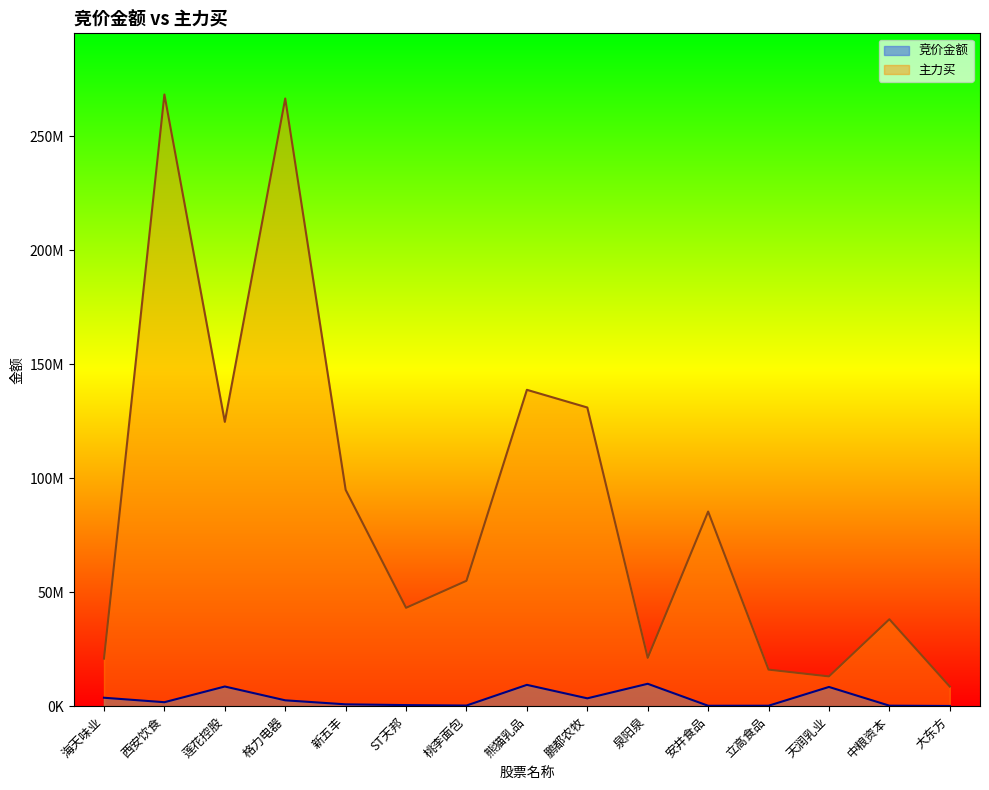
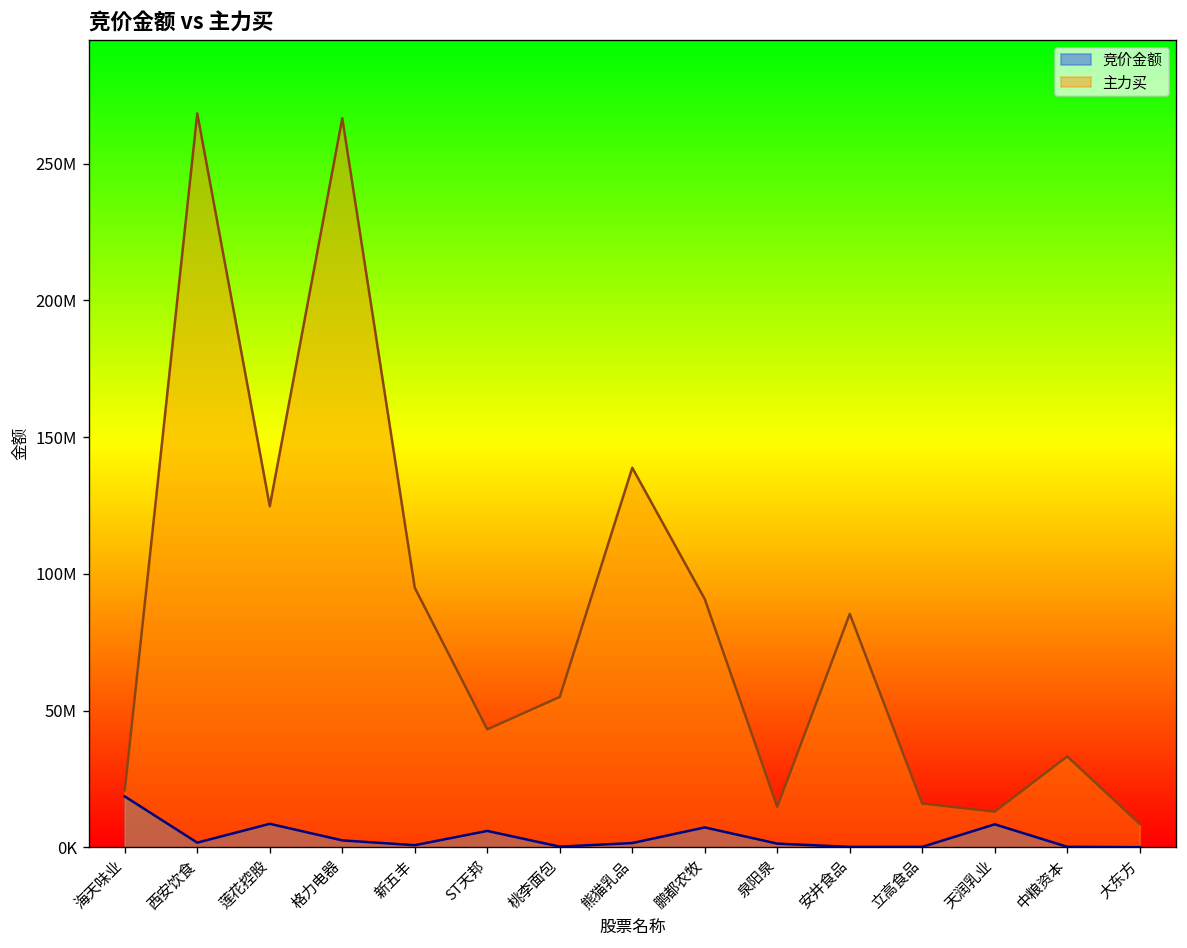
竞价金额, 海天味业: 4000000 -> 19000000
竞价金额, ST天邦: 0 -> 6000000
竞价金额, 熊猫乳品: 9000000 -> 2000000
竞价金额, 鹏都农牧: 3000000 -> 7000000
主力买, 鹏都农牧: 131000000 -> 91000000
竞价金额, 泉阳泉: 10000000 -> 1000000
主力买, 泉阳泉: 21000000 -> 15000000
主力买, 中粮资本: 38000000 -> 33000000
